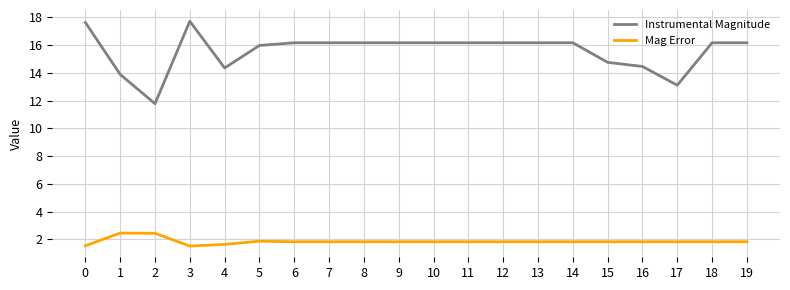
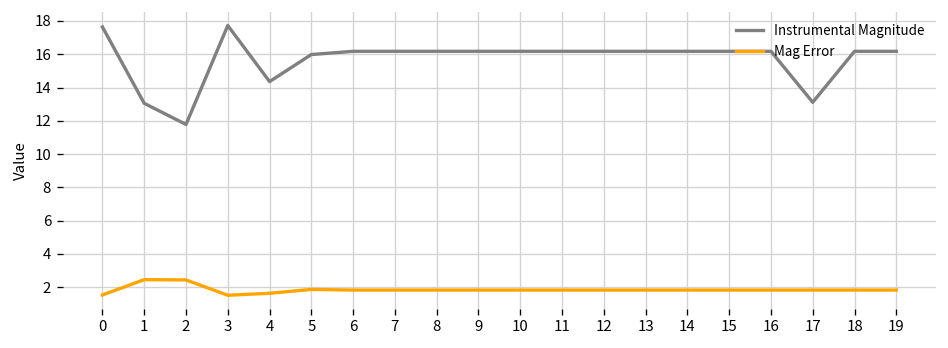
Instrumental Magnitude, 1: 13.9 -> 13.1
Instrumental Magnitude, 15: 14.8 -> 16.2
Instrumental Magnitude, 16: 14.5 -> 16.2
